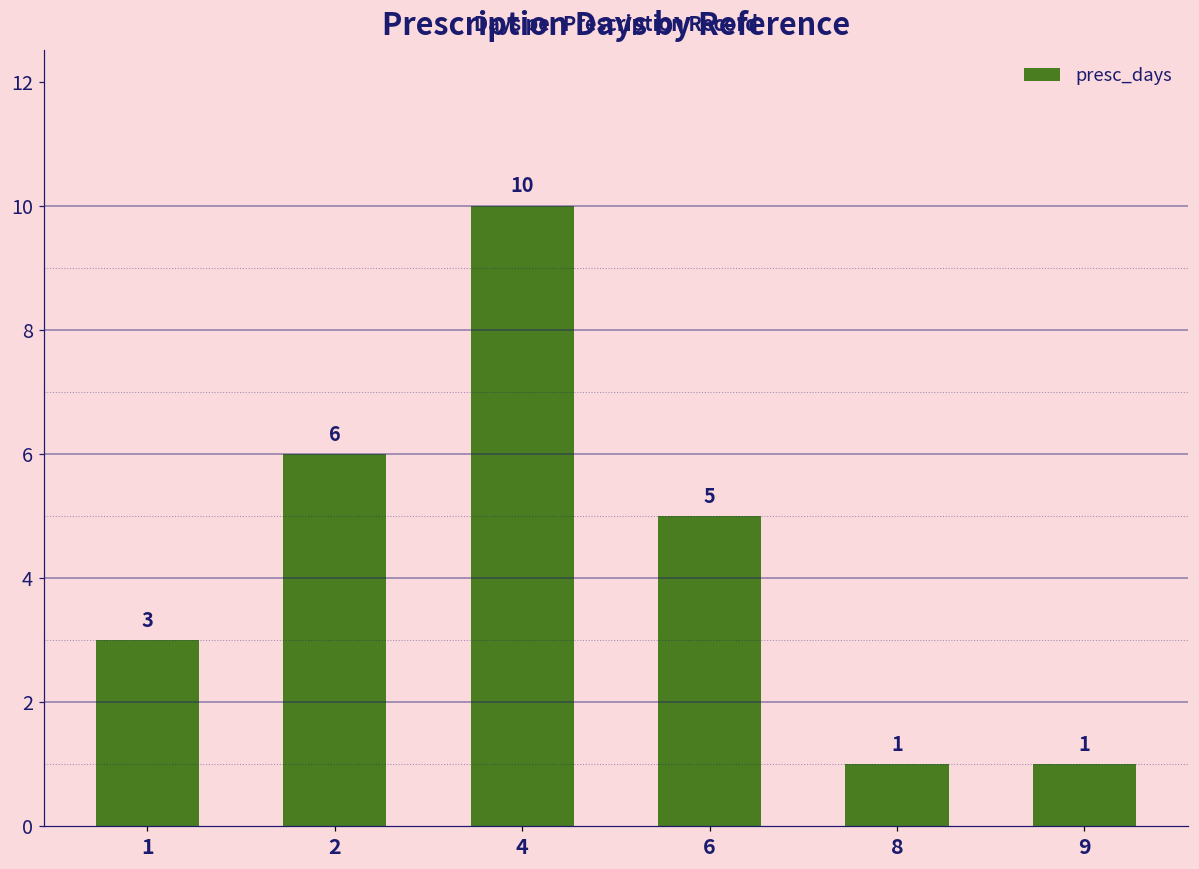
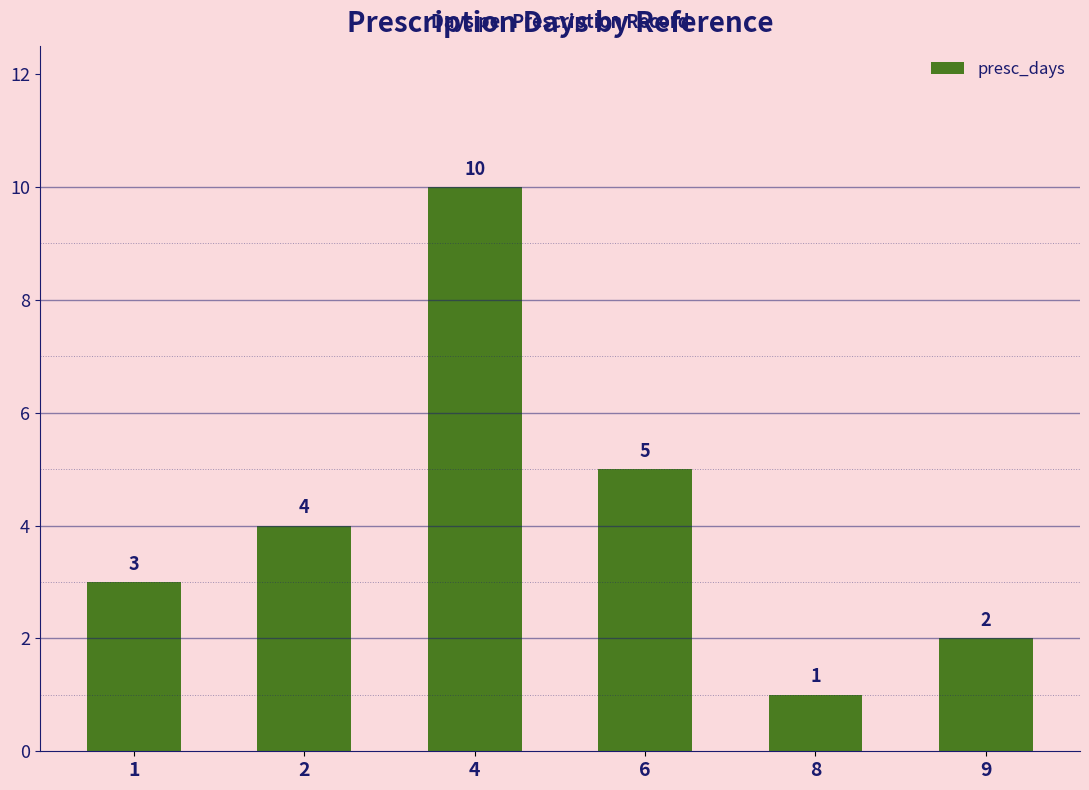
2: 6 -> 4
9: 1 -> 2
